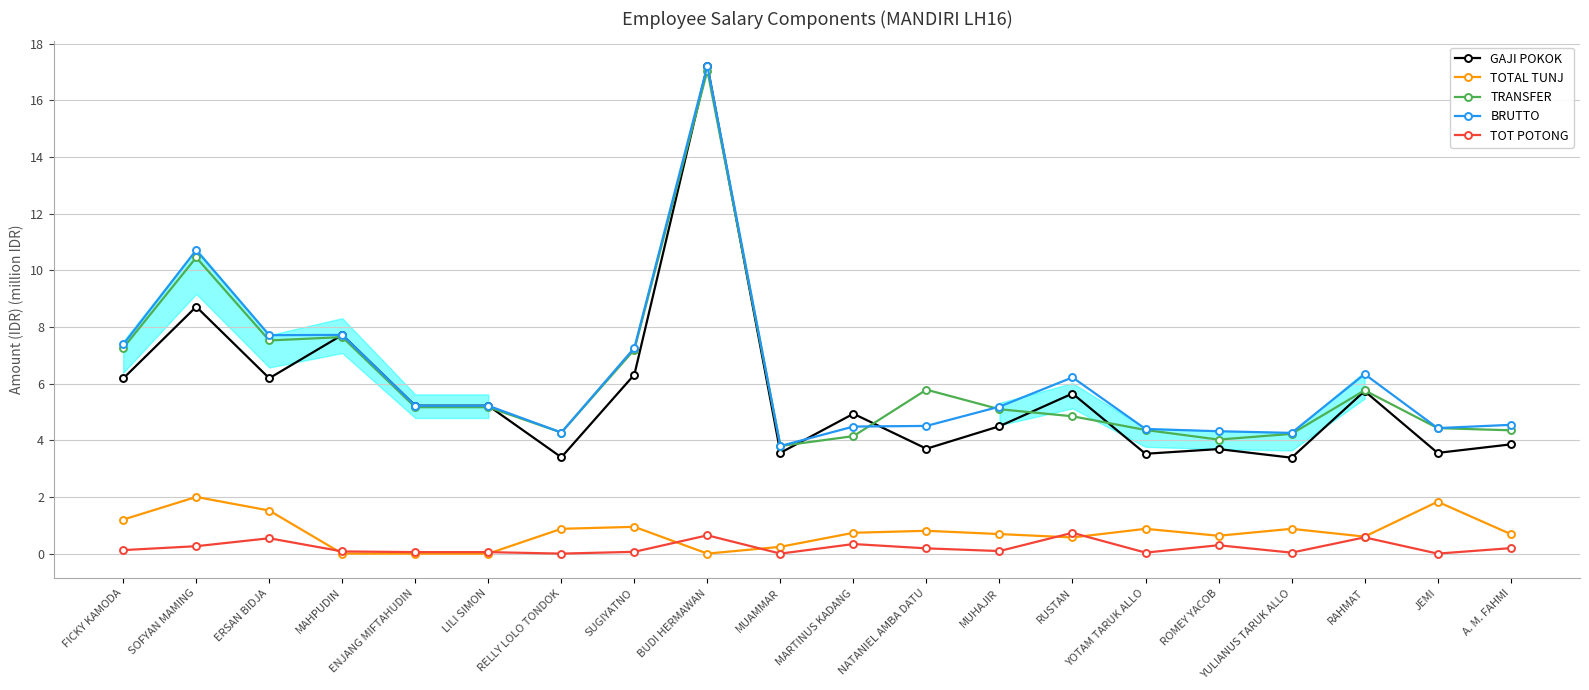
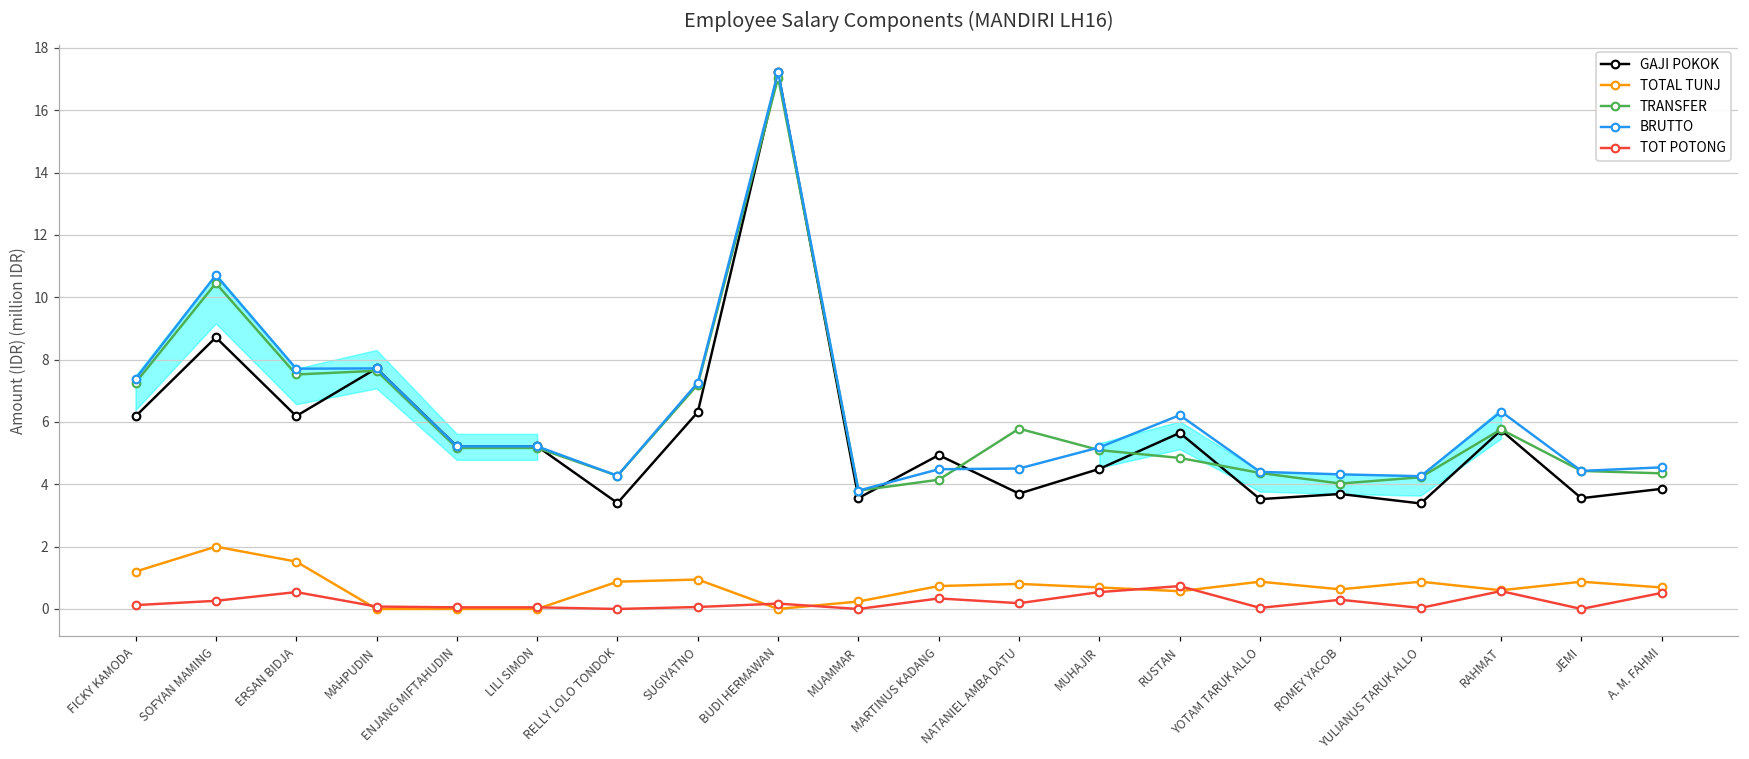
TOT POTONG, BUDI HERMAWAN: 0.6 -> 0.2
TOT POTONG, MUHAJIR: 0.1 -> 0.5
TOTAL TUNJ, JEMI: 1.8 -> 0.9
TOT POTONG, A. M. FAHMI: 0.2 -> 0.5
